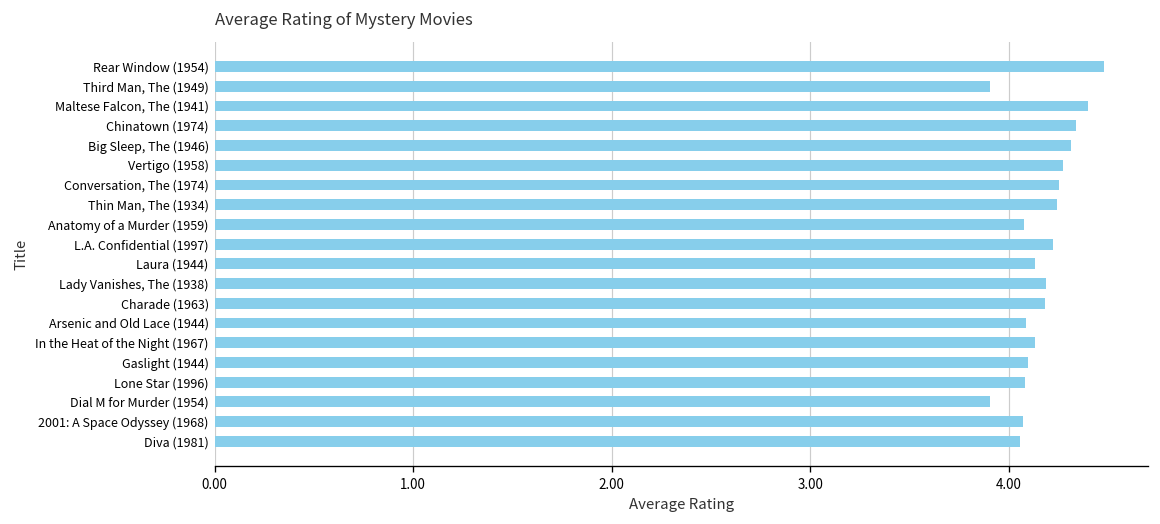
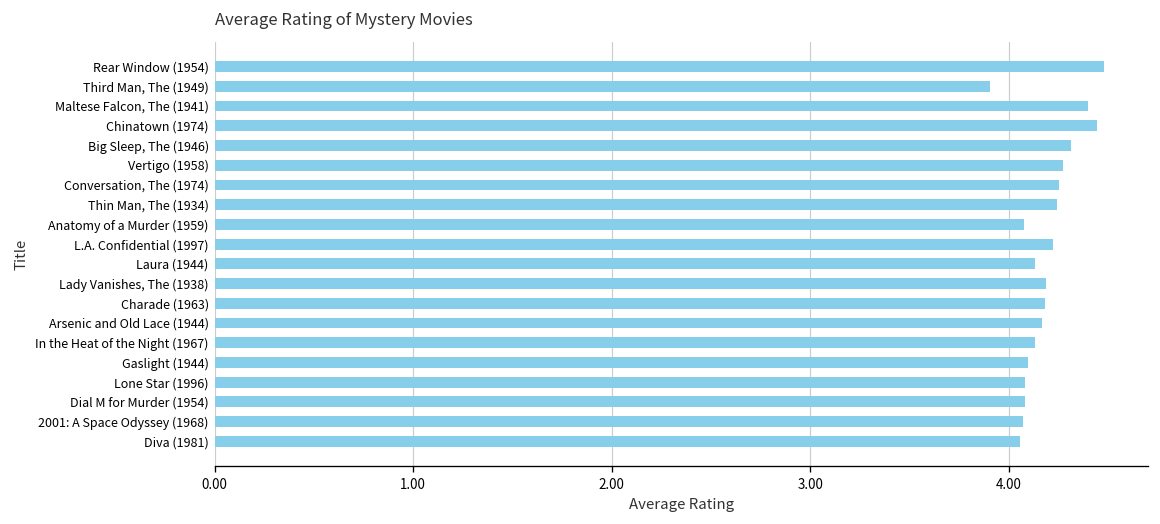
Chinatown (1974): 4.34 -> 4.44
Arsenic and Old Lace (1944): 4.09 -> 4.17
Dial M for Murder (1954): 3.91 -> 4.08
